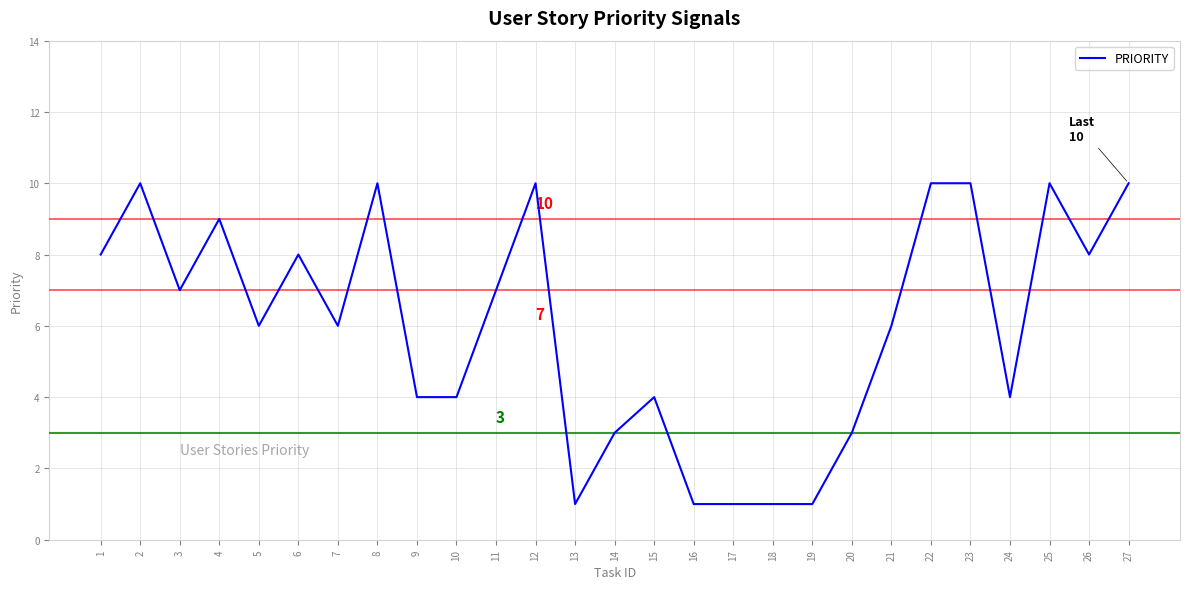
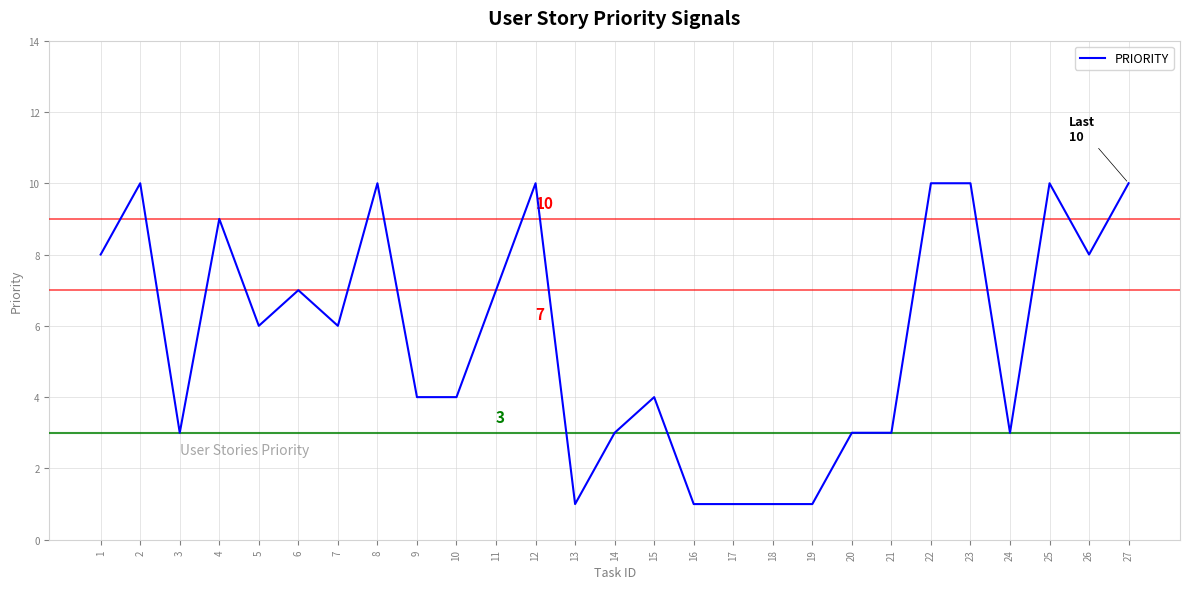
3: 7 -> 3
6: 8 -> 7
21: 6 -> 3
24: 4 -> 3
